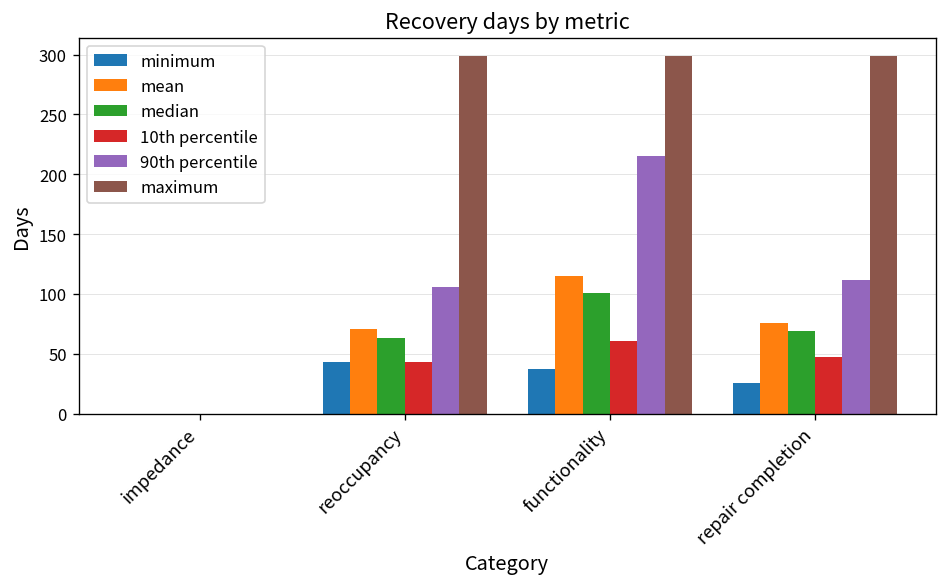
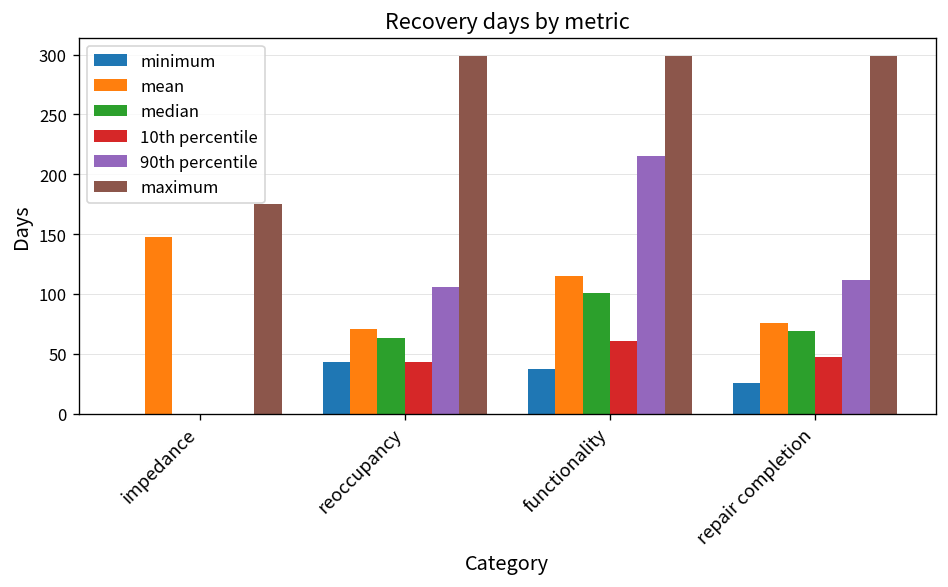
mean, impedance: 0 -> 150
maximum, impedance: 0 -> 180
